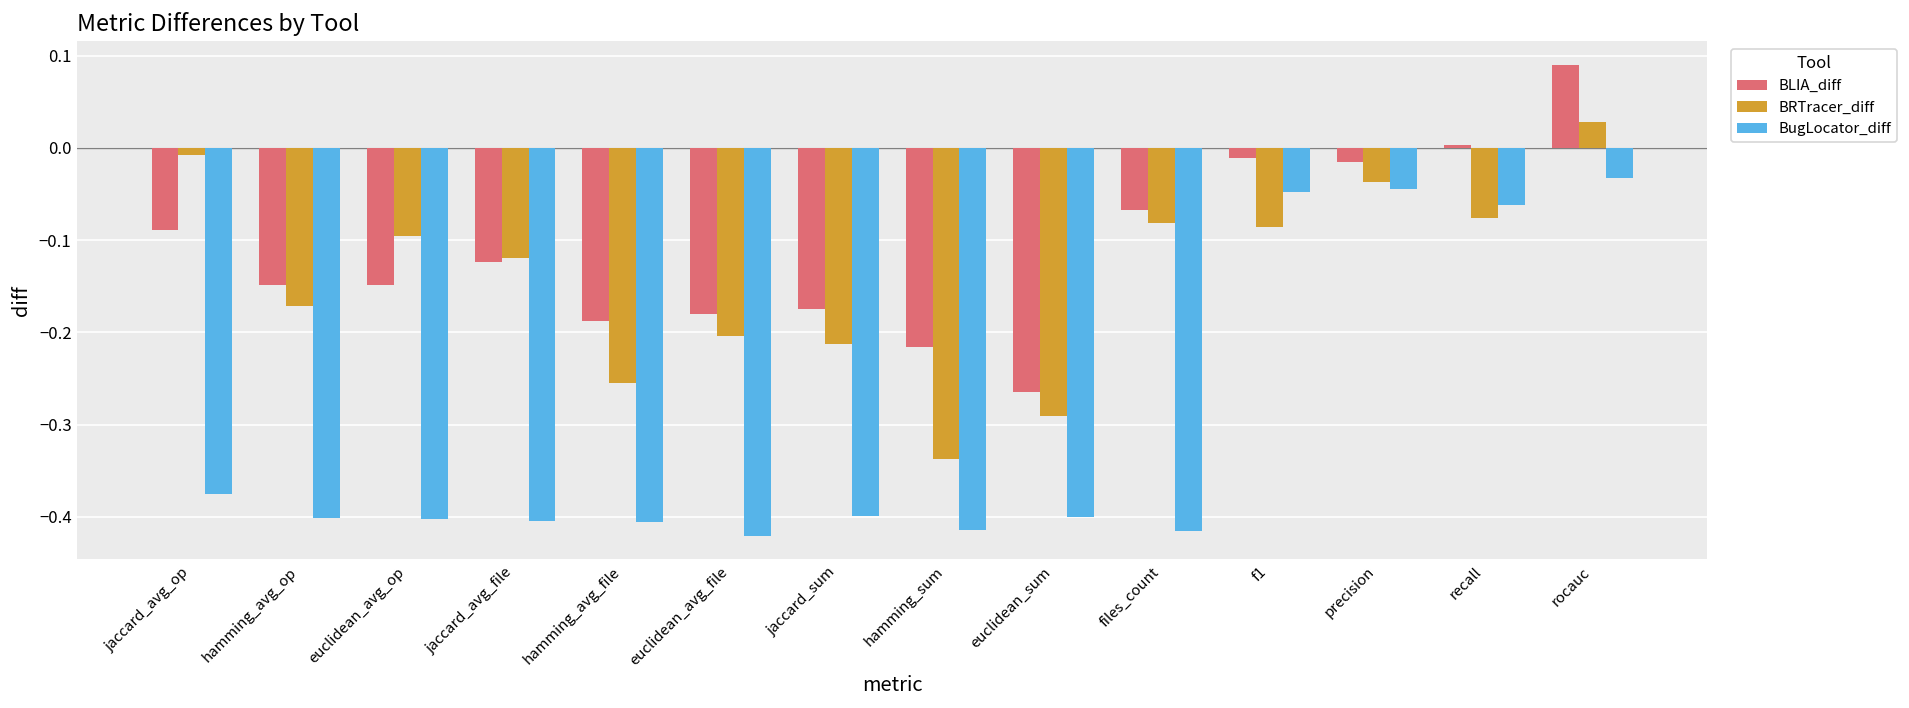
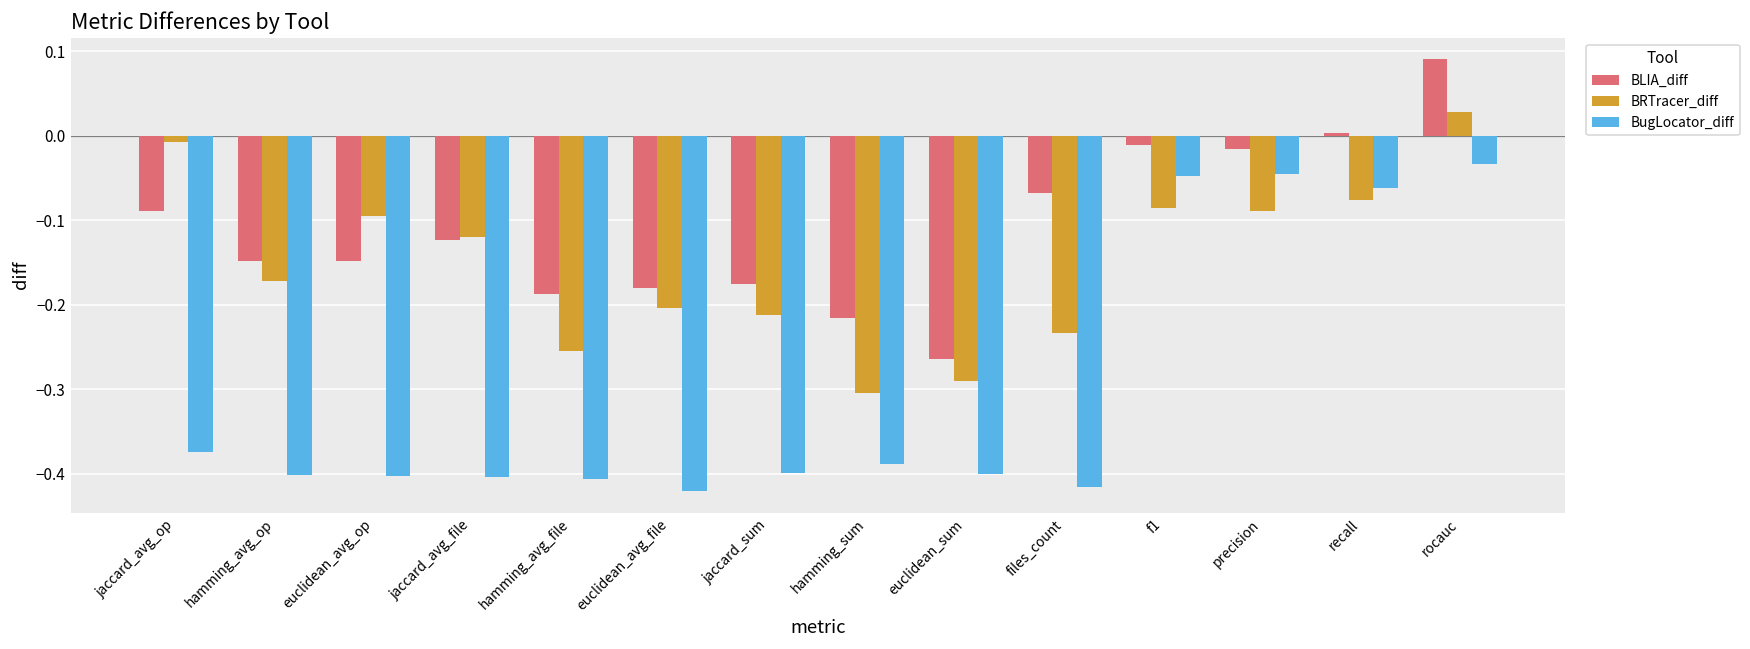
BRTracer_diff, hamming_sum: -0.34 -> -0.30
BugLocator_diff, hamming_sum: -0.41 -> -0.39
BRTracer_diff, files_count: -0.08 -> -0.23
BRTracer_diff, precision: -0.04 -> -0.09
